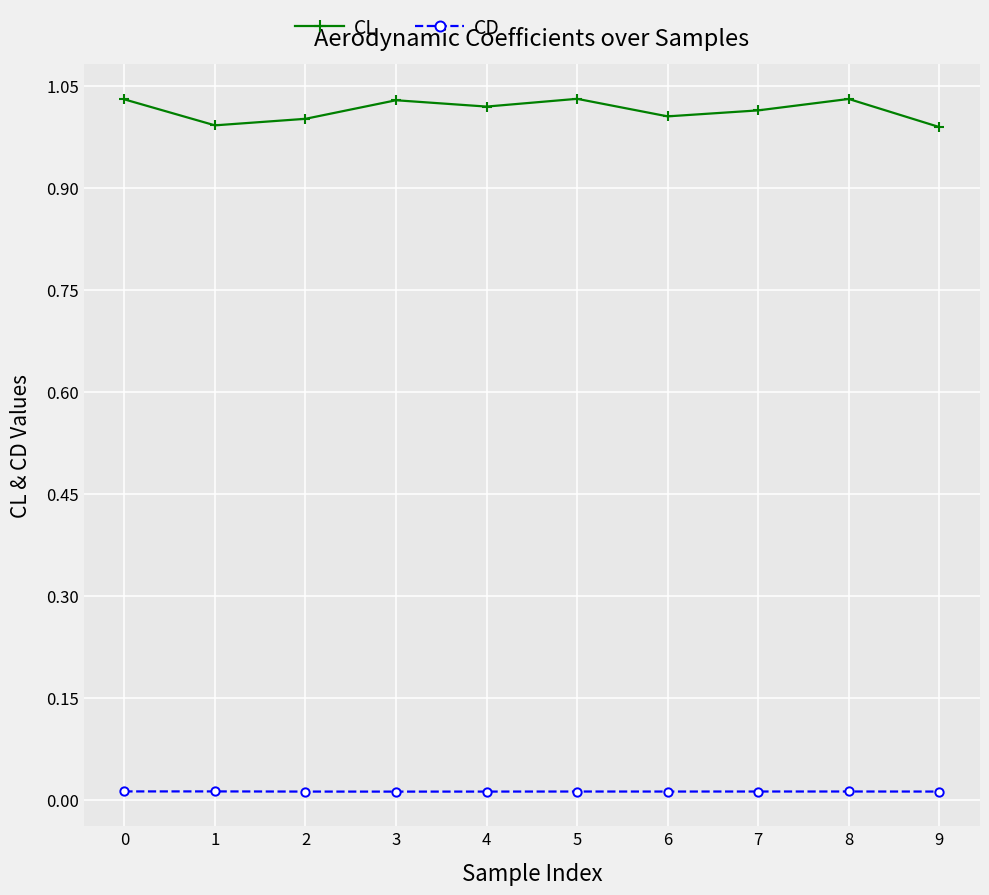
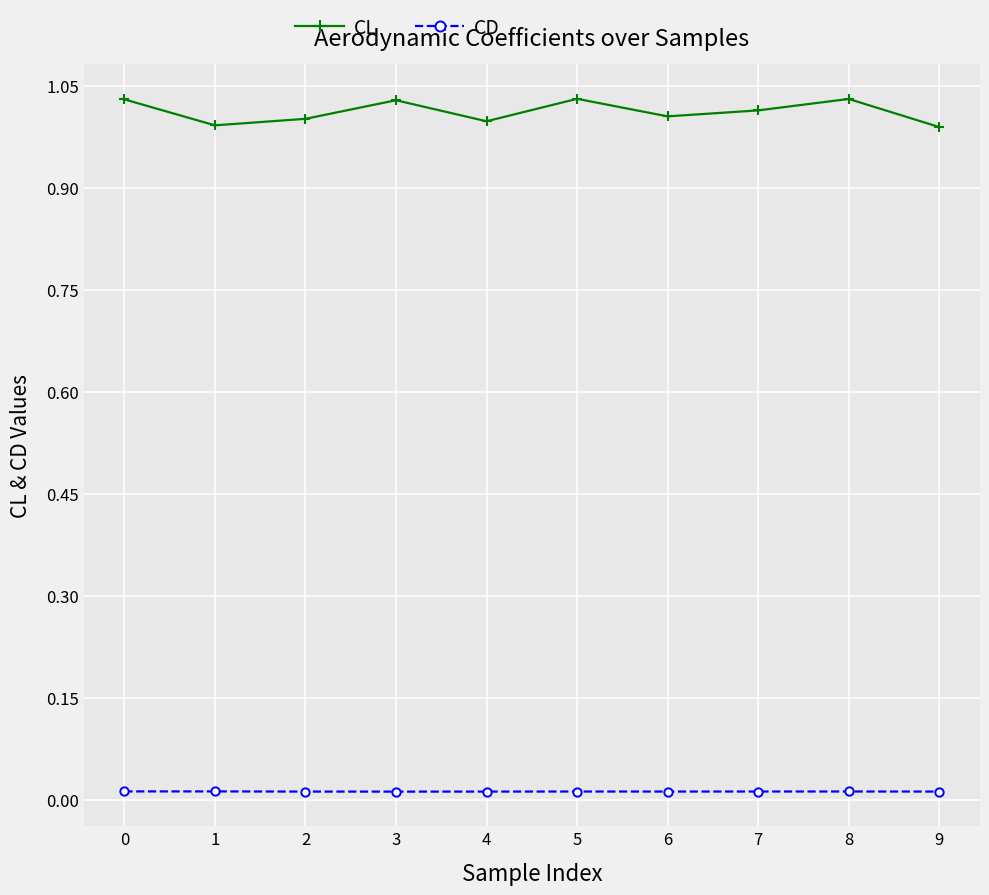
CL, 4: 1.02 -> 1.00
